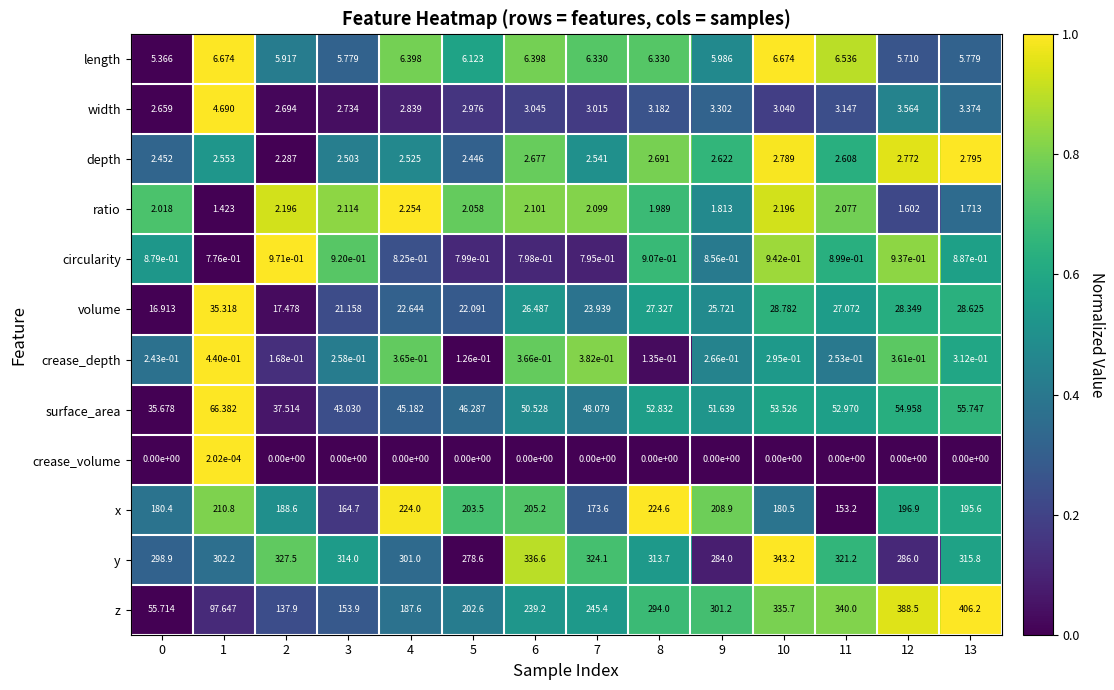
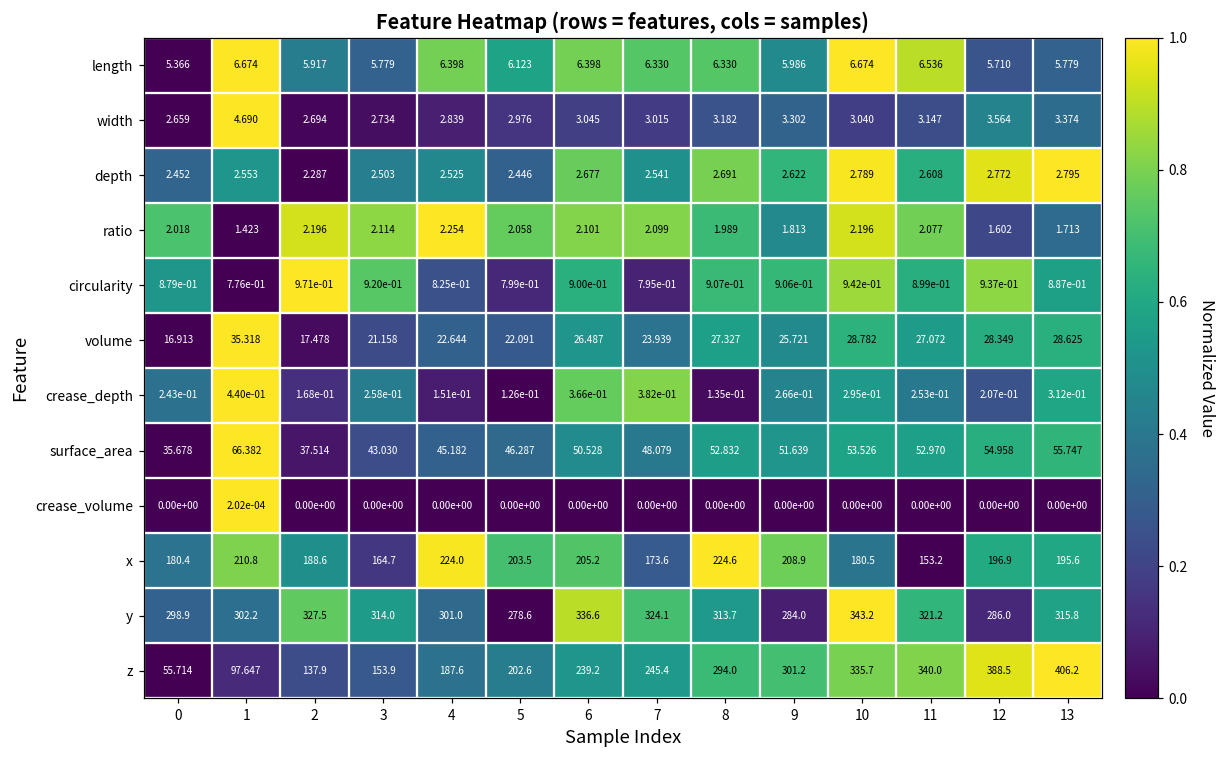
circularity, 6: 7.98e-01 -> 9.00e-01
circularity, 9: 8.56e-01 -> 9.06e-01
crease_depth, 4: 3.65e-01 -> 1.51e-01
crease_depth, 12: 3.61e-01 -> 2.07e-01
